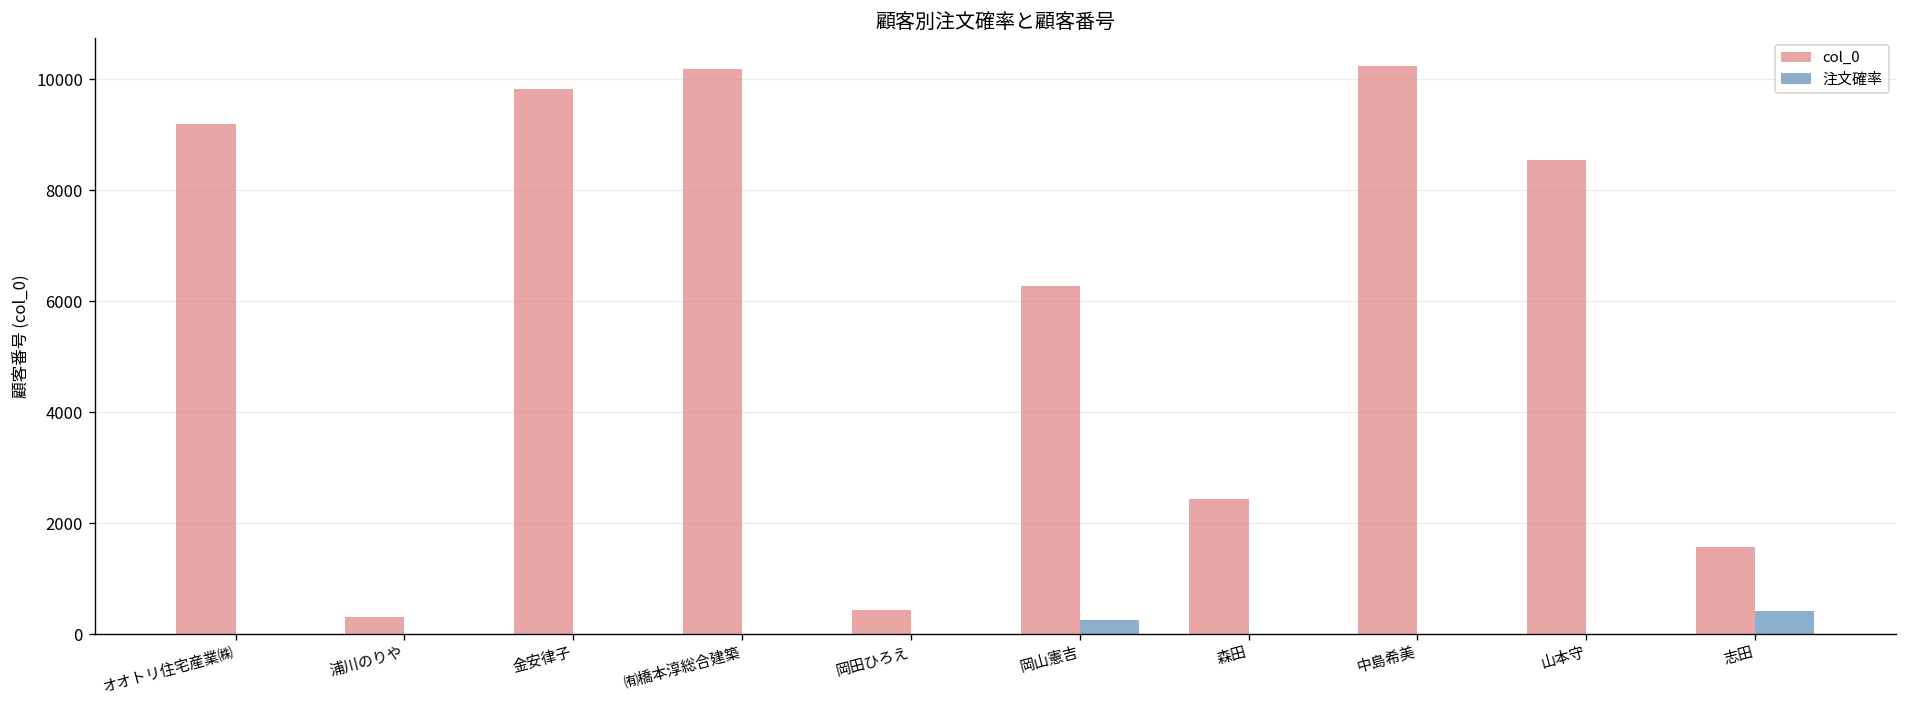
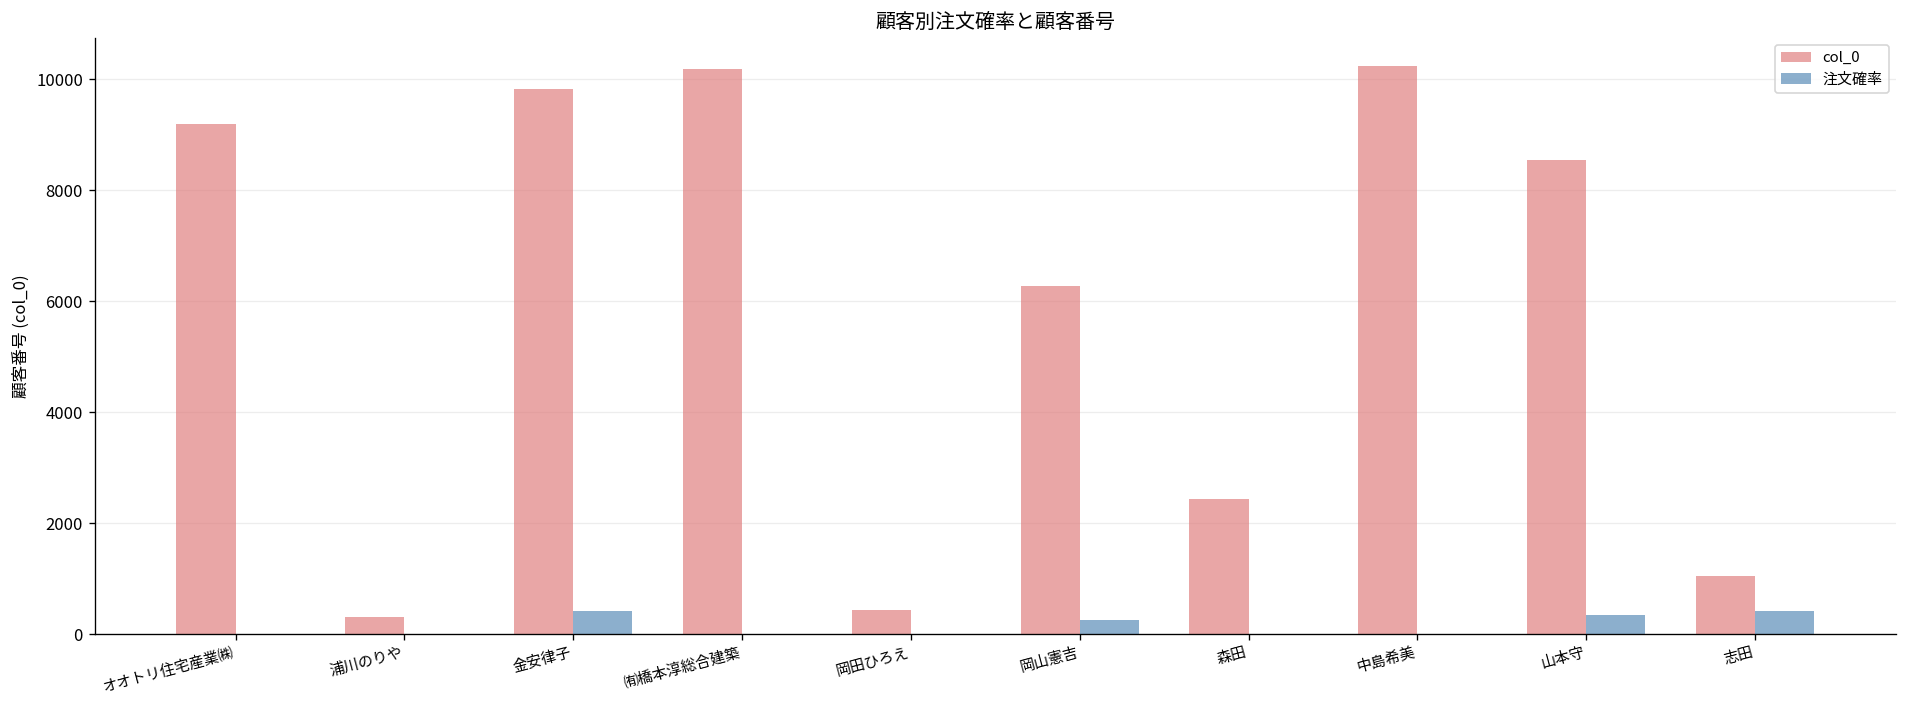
注文確率, 金安律子: 0 -> 400
注文確率, 山本守: 0 -> 300
col_0, 志田: 1600 -> 1000
